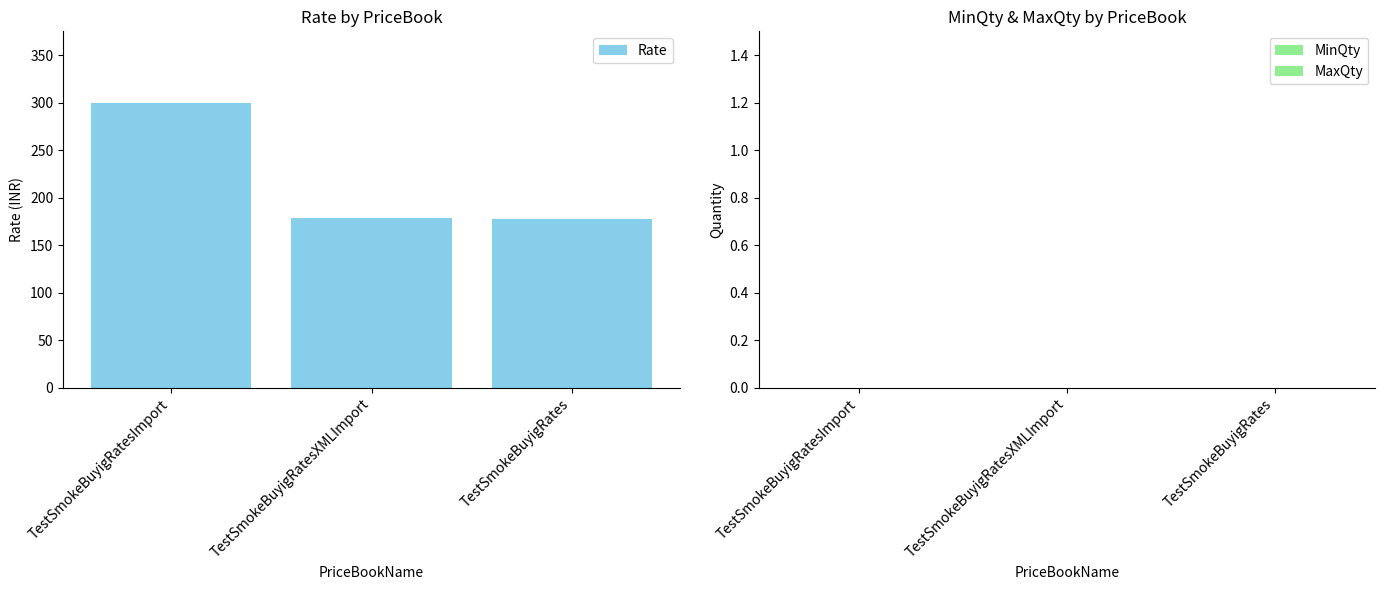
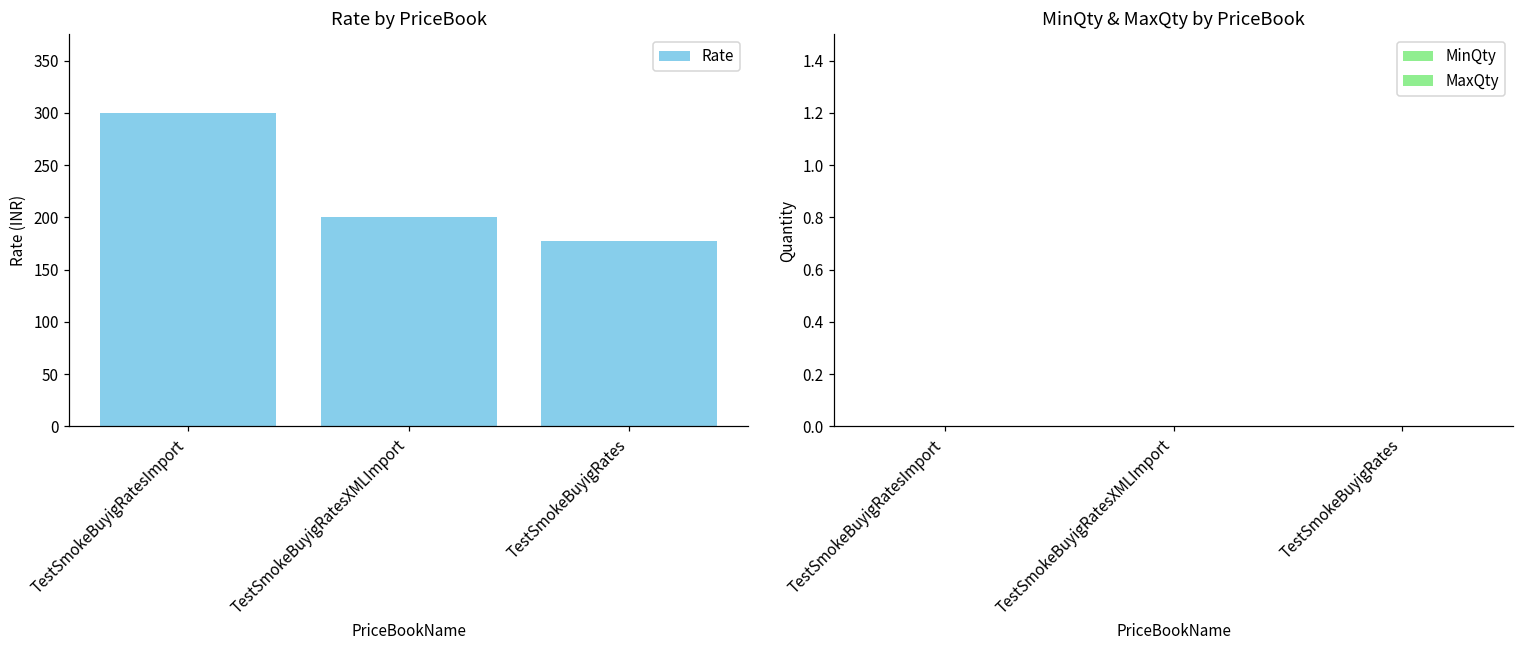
Rate by PriceBook, TestSmokeBuyigRatesXMLImport: 180 -> 200
